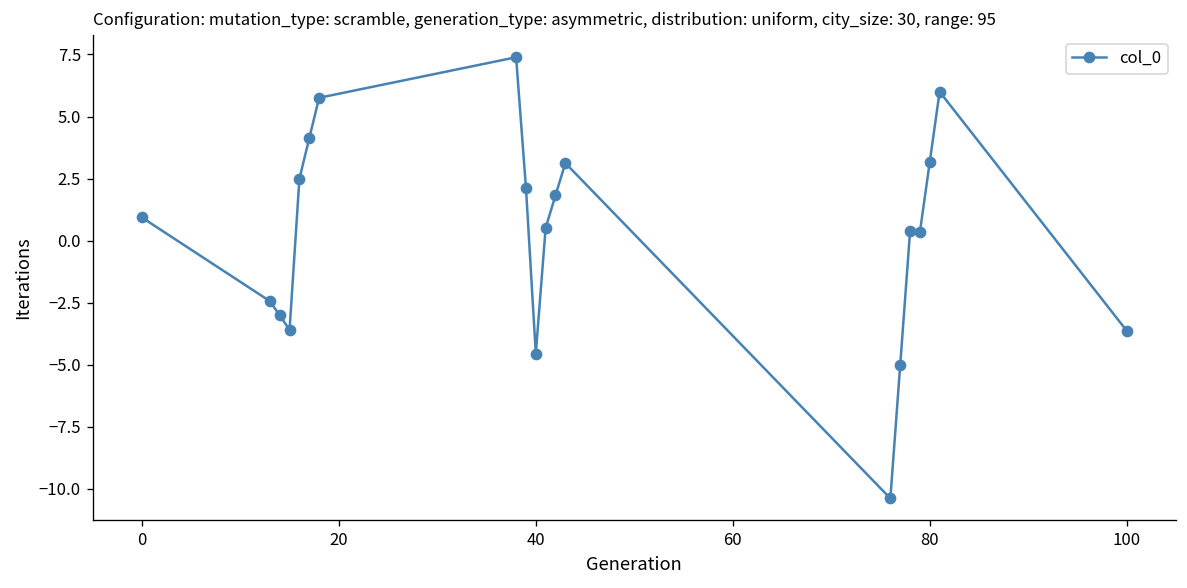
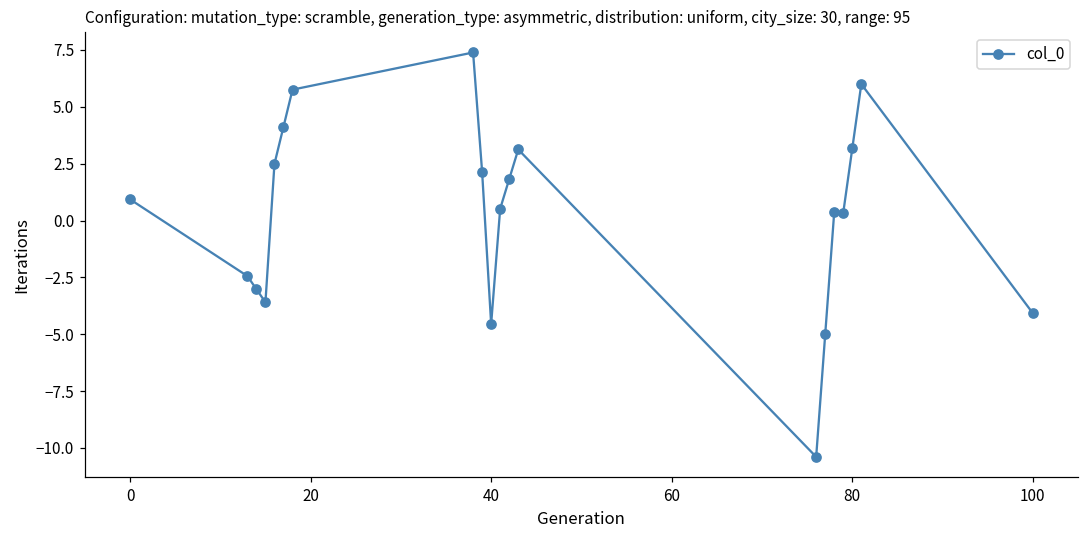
100: -3.6 -> -4.1
